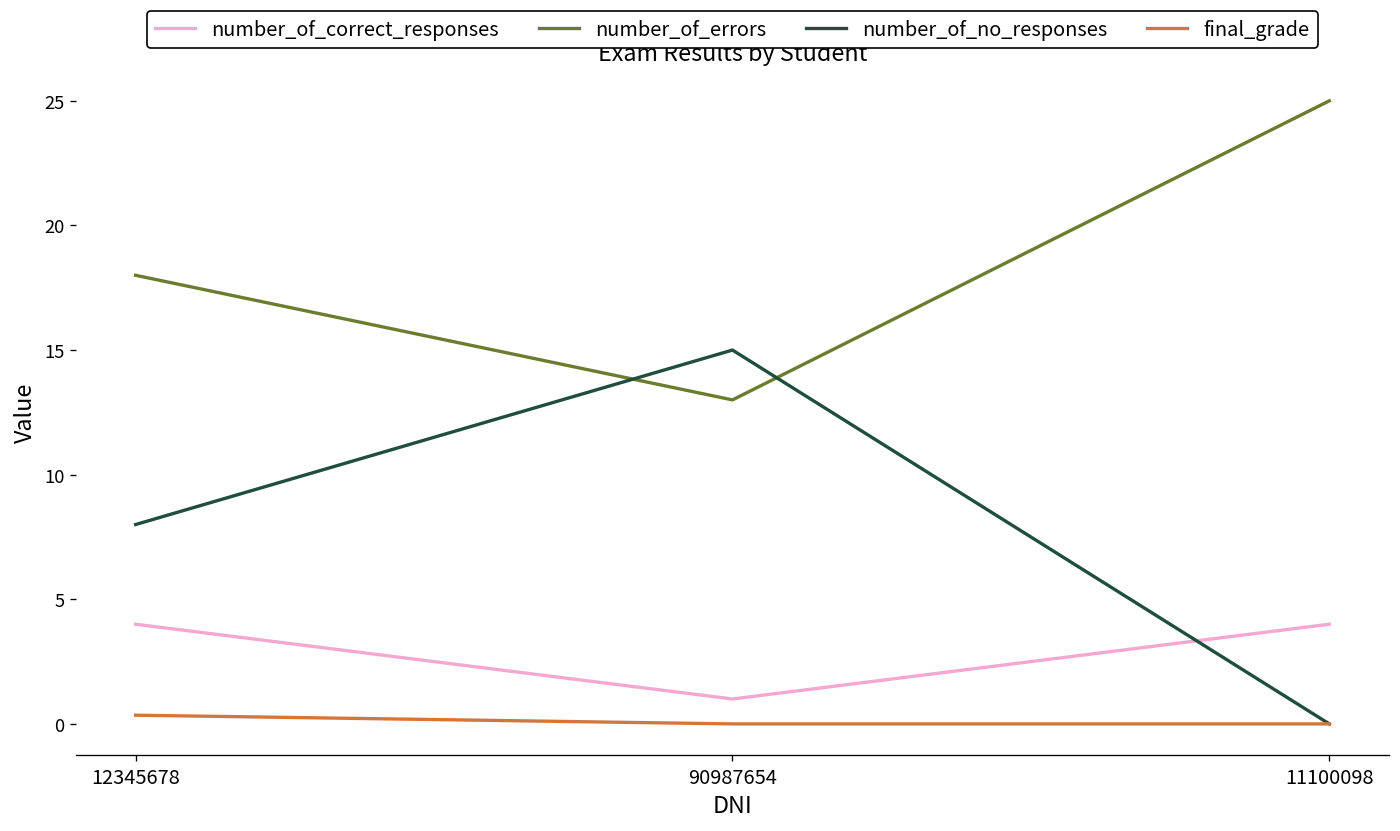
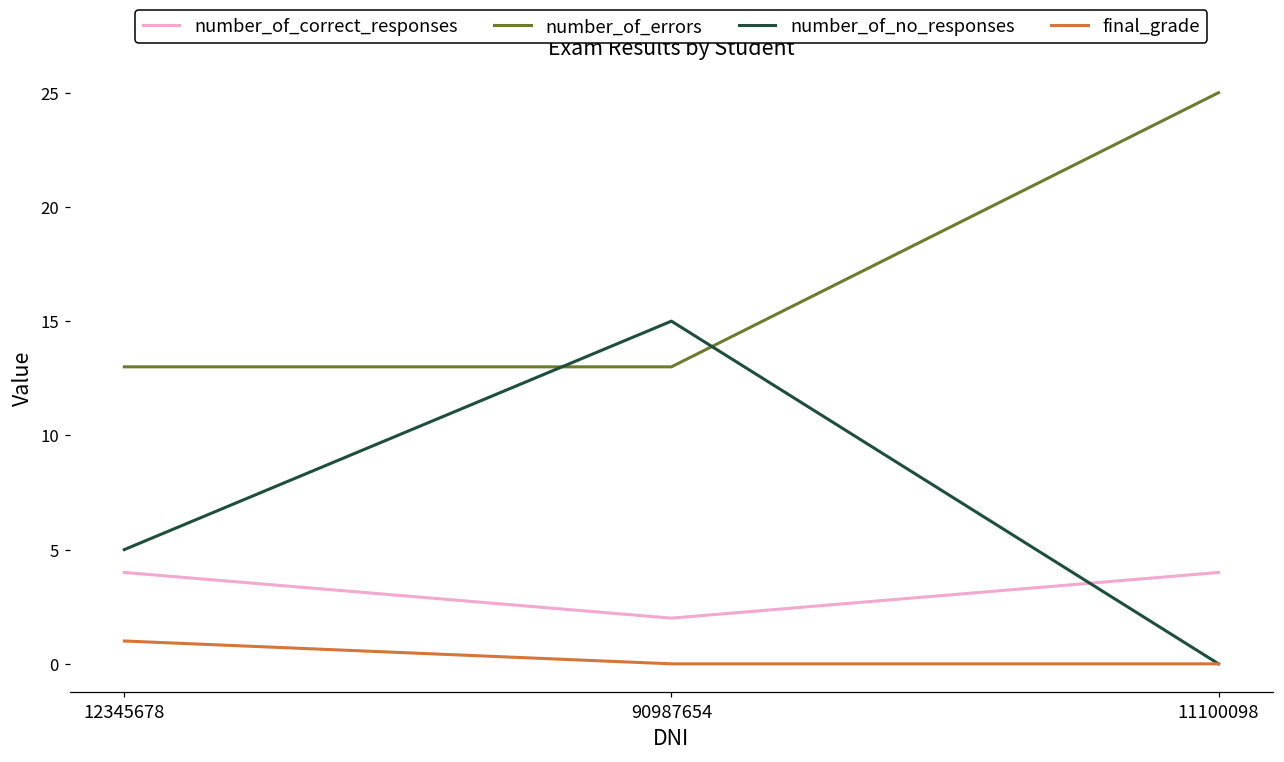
number_of_errors, 12345678: 18 -> 13
number_of_no_responses, 12345678: 8 -> 5
final_grade, 12345678: 0.4 -> 1.0
number_of_correct_responses, 90987654: 1 -> 2
